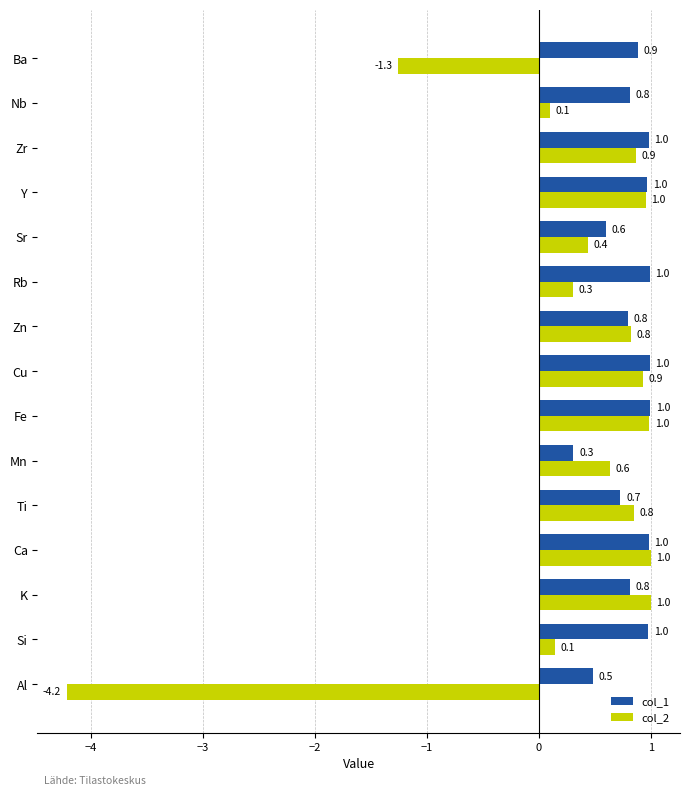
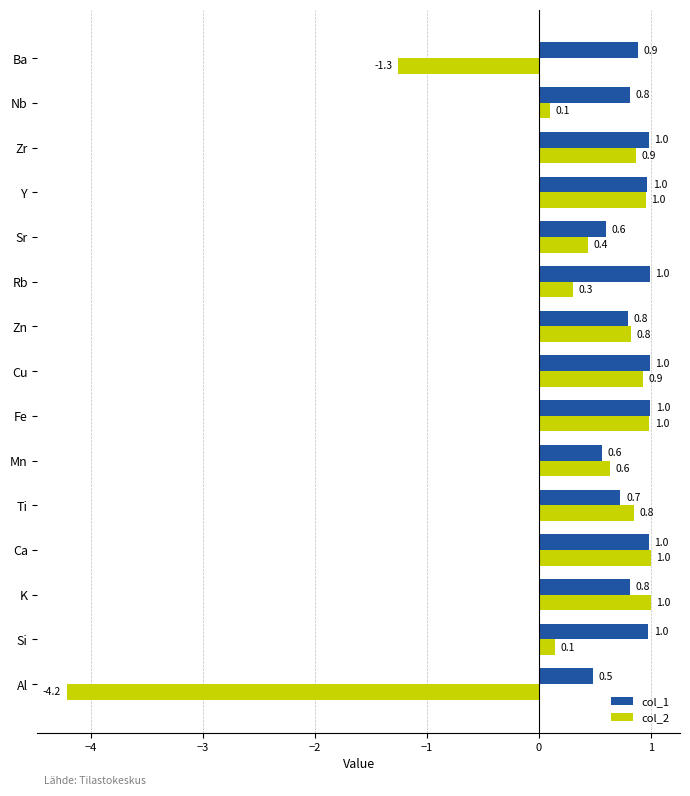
col_1, Mn: 0.3 -> 0.6
